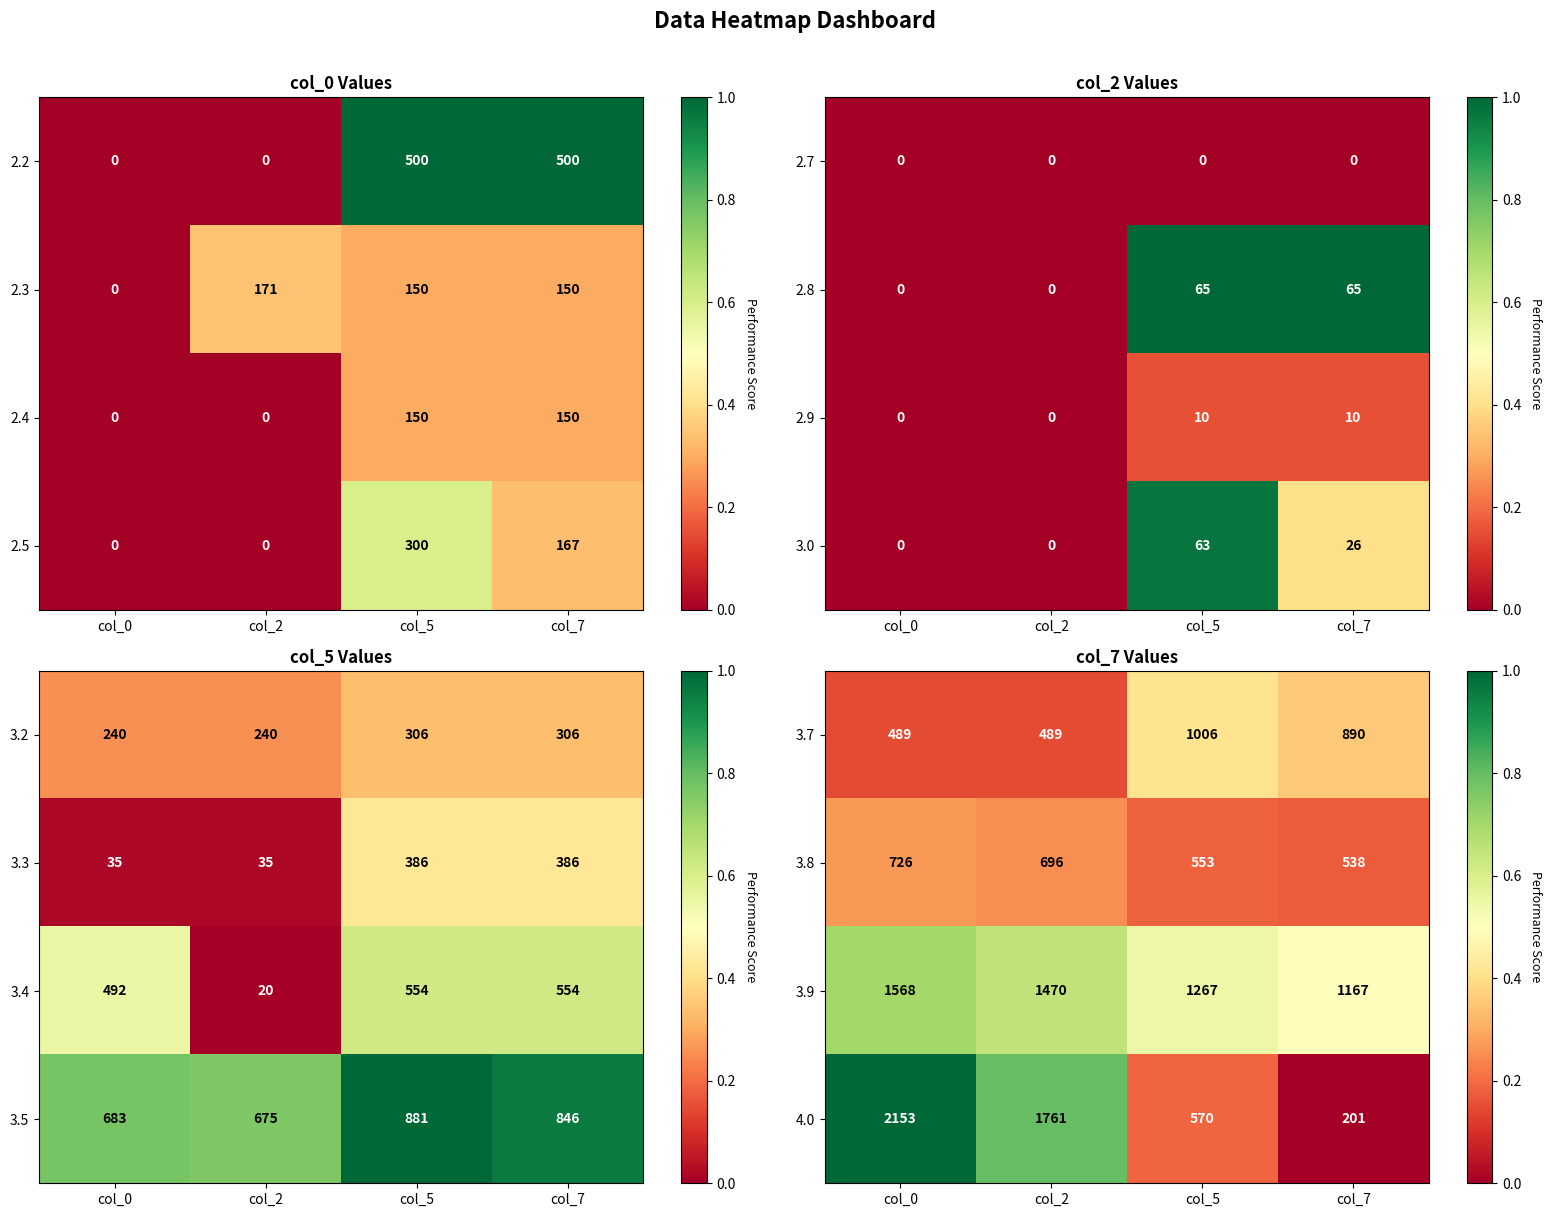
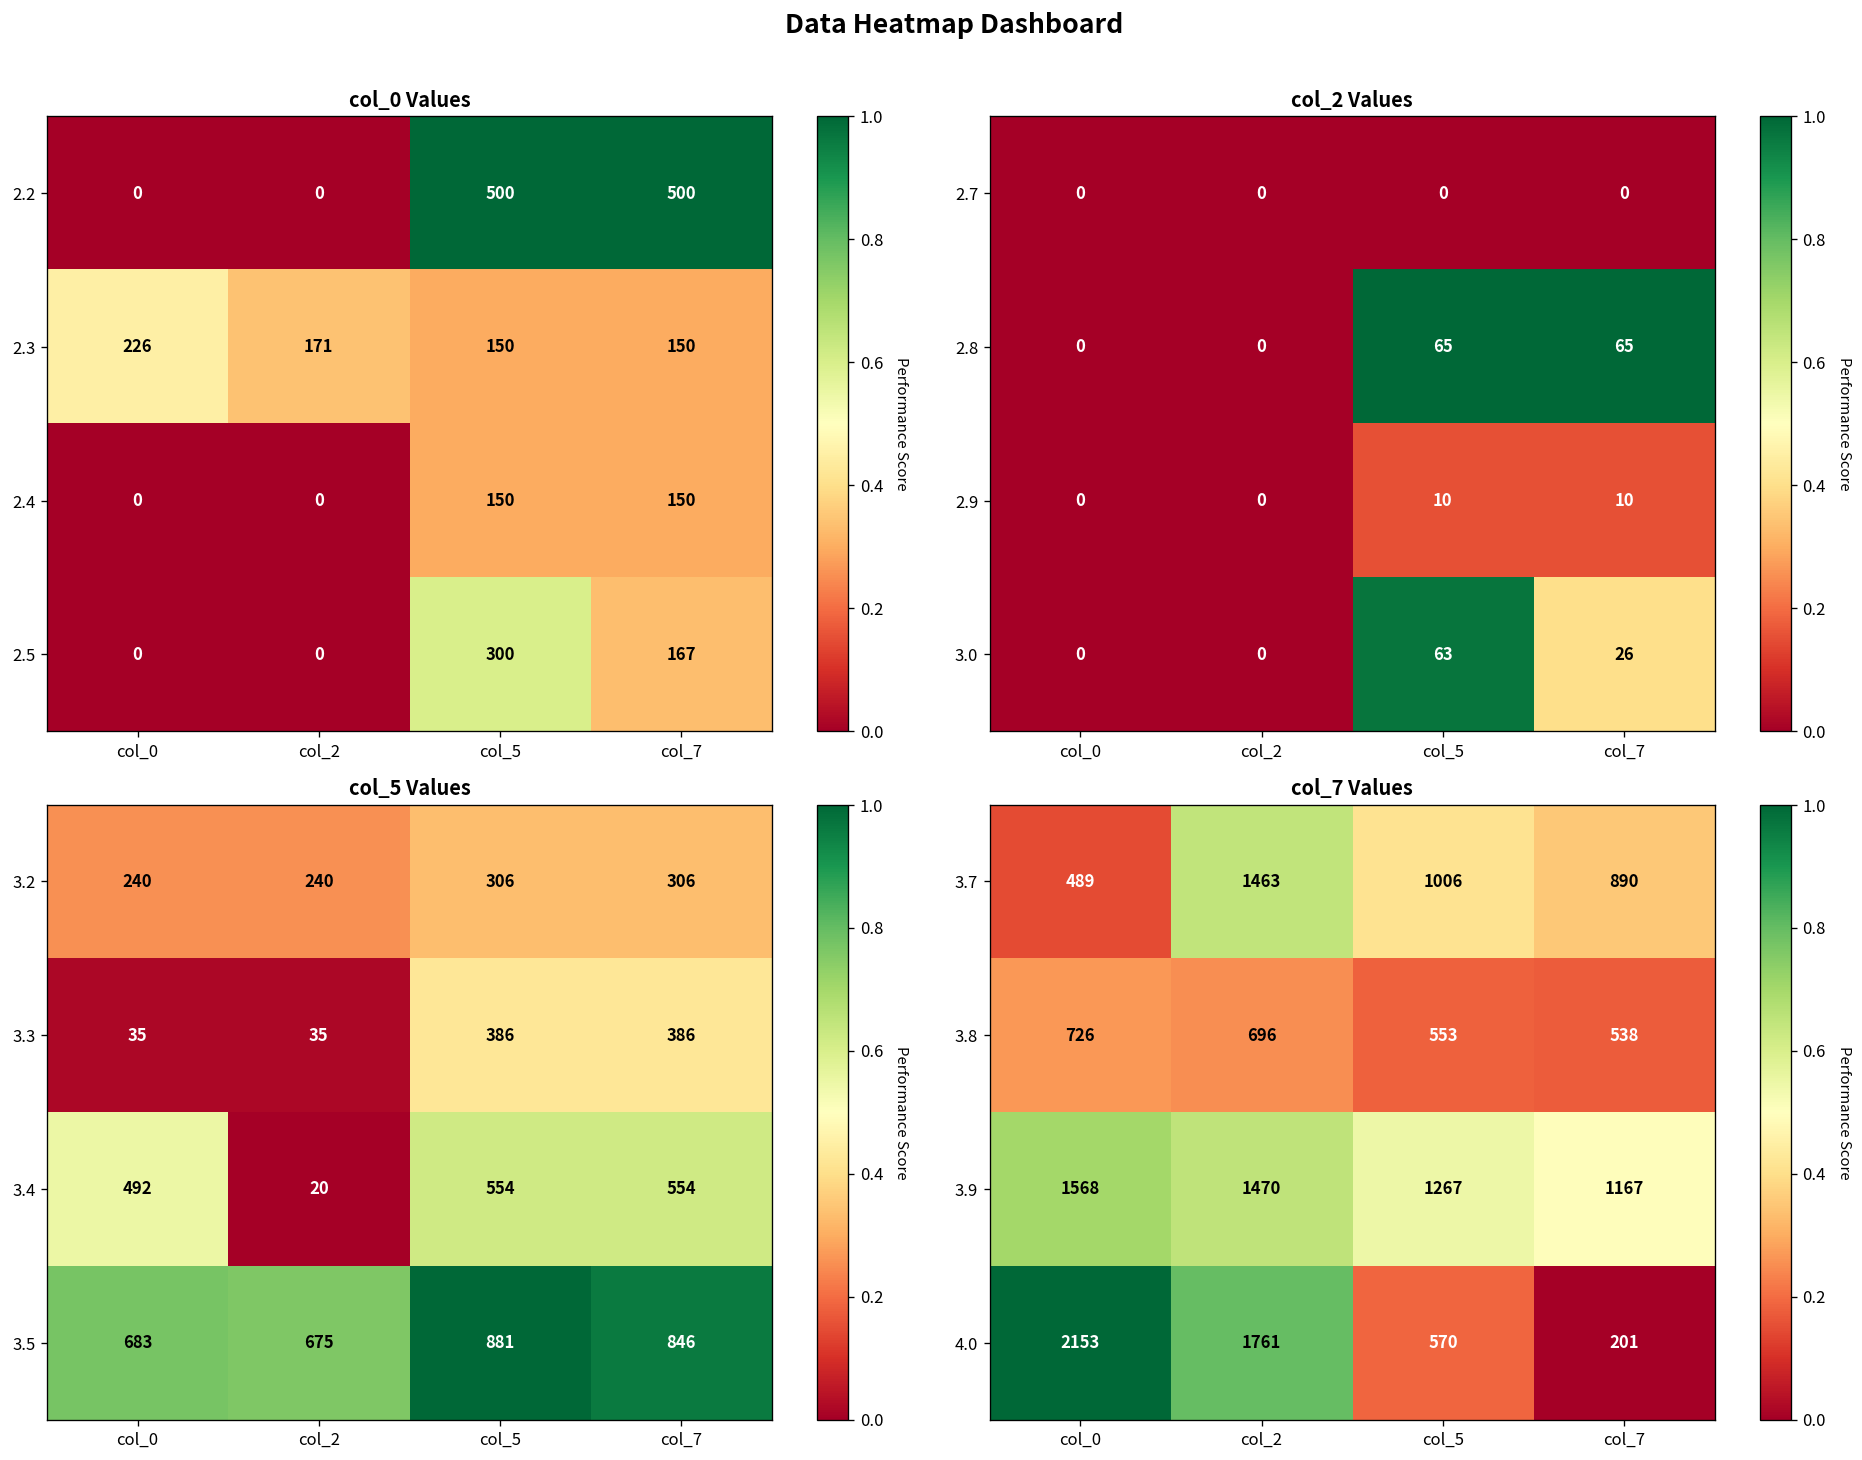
col_0 Values, 2.3, col_0: 0 -> 226
col_7 Values, 3.7, col_2: 489 -> 1463
